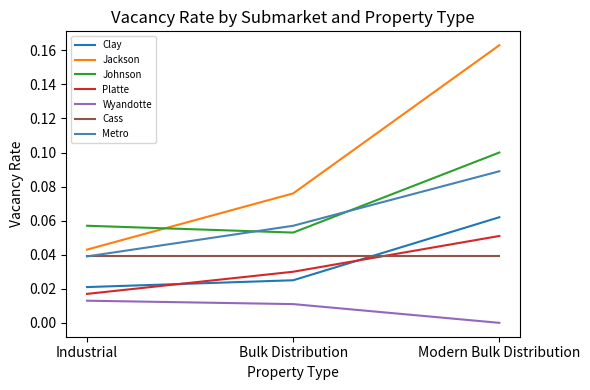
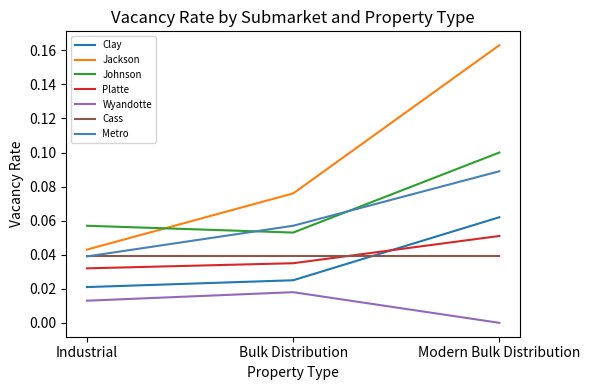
Platte, Industrial: 0.017 -> 0.032
Platte, Bulk Distribution: 0.030 -> 0.035
Wyandotte, Bulk Distribution: 0.011 -> 0.018
